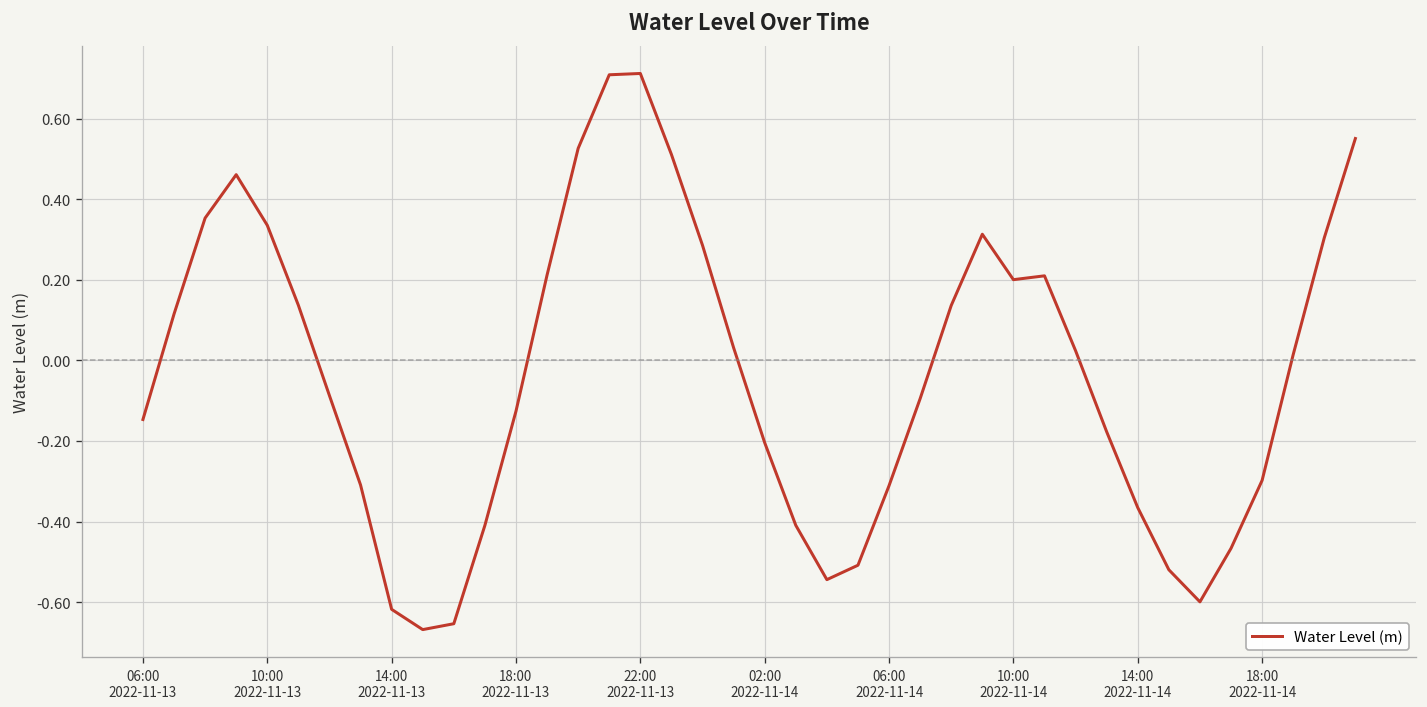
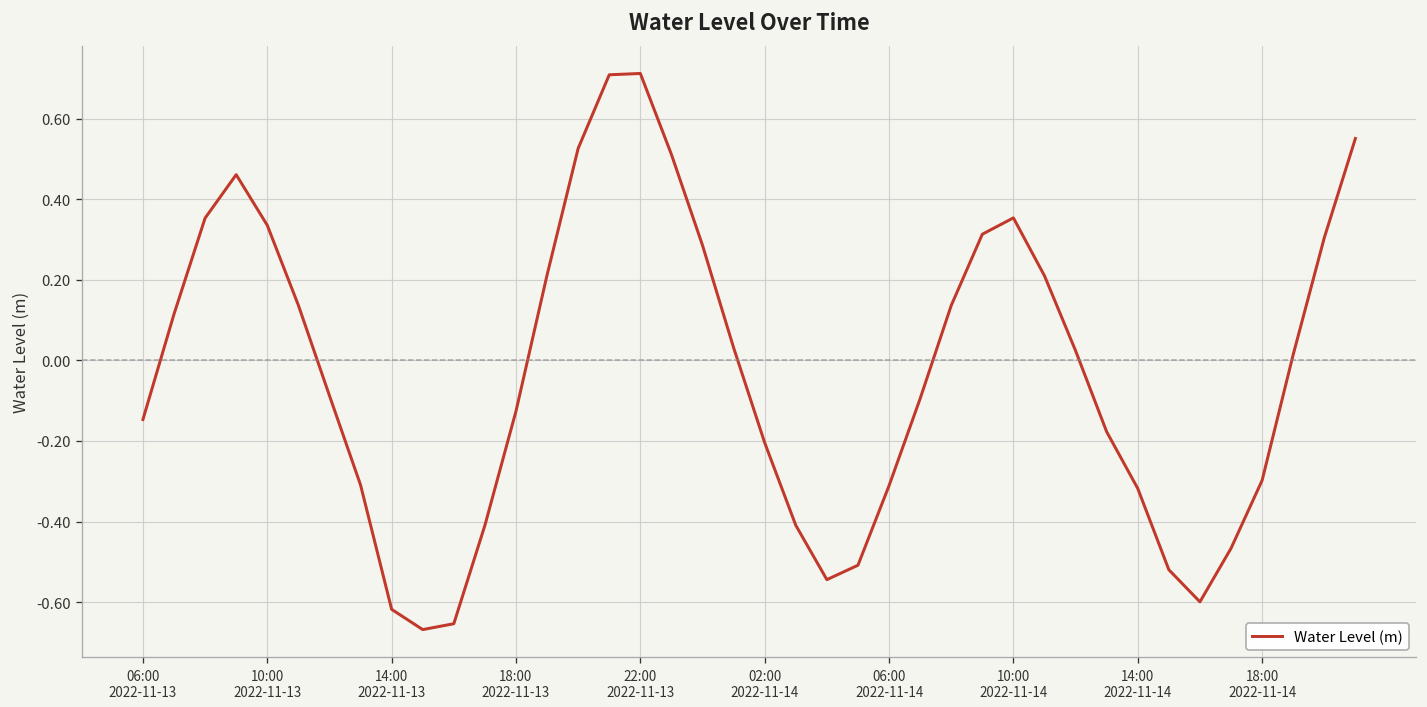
10:00 2022-11-14: 0.20 -> 0.35
14:00 2022-11-14: -0.37 -> -0.32
